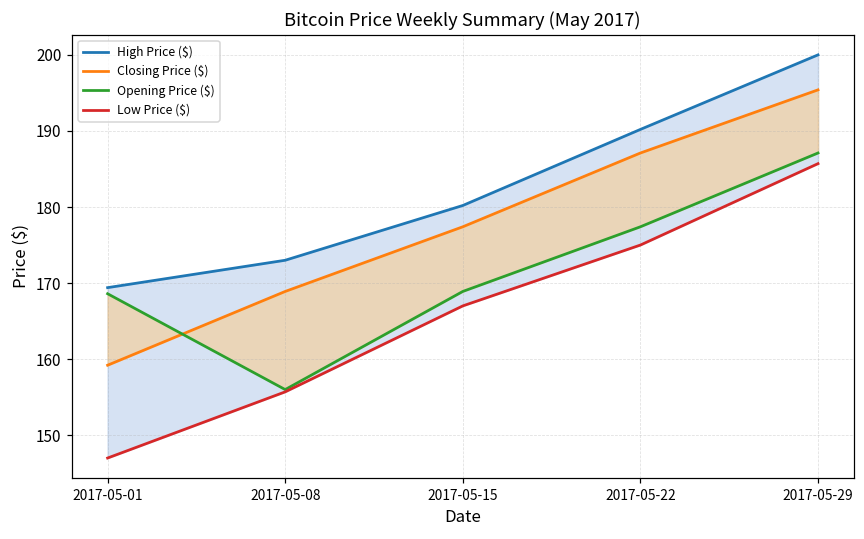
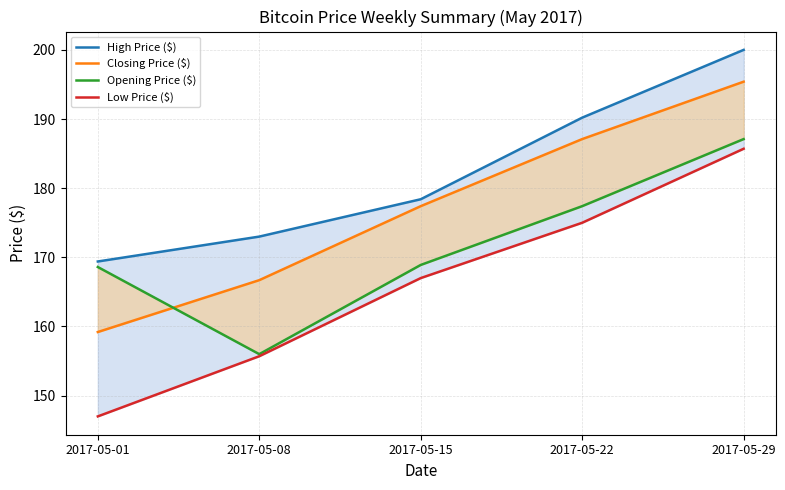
Closing Price ($), 2017-05-08: 169 -> 167
High Price ($), 2017-05-15: 180 -> 178
